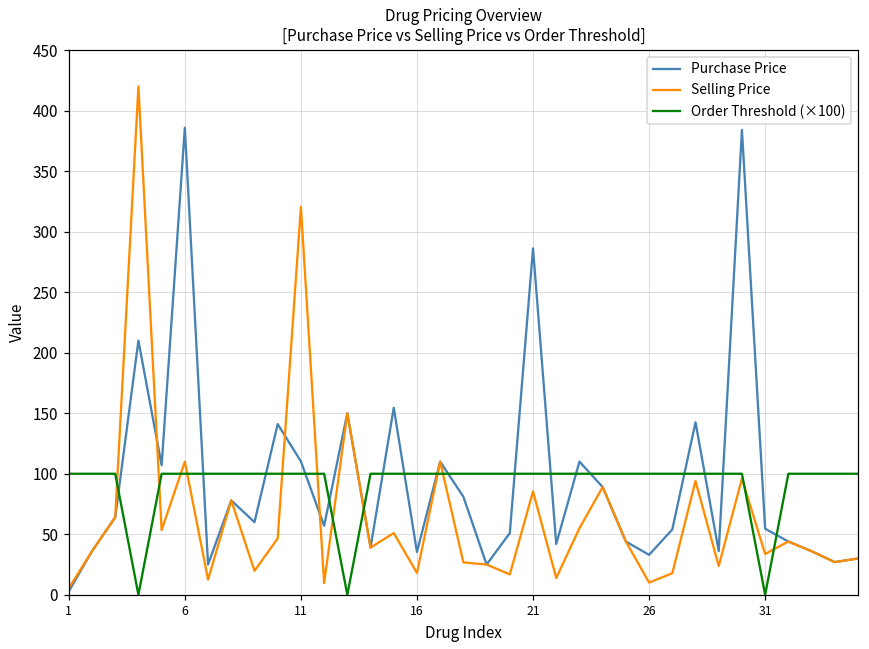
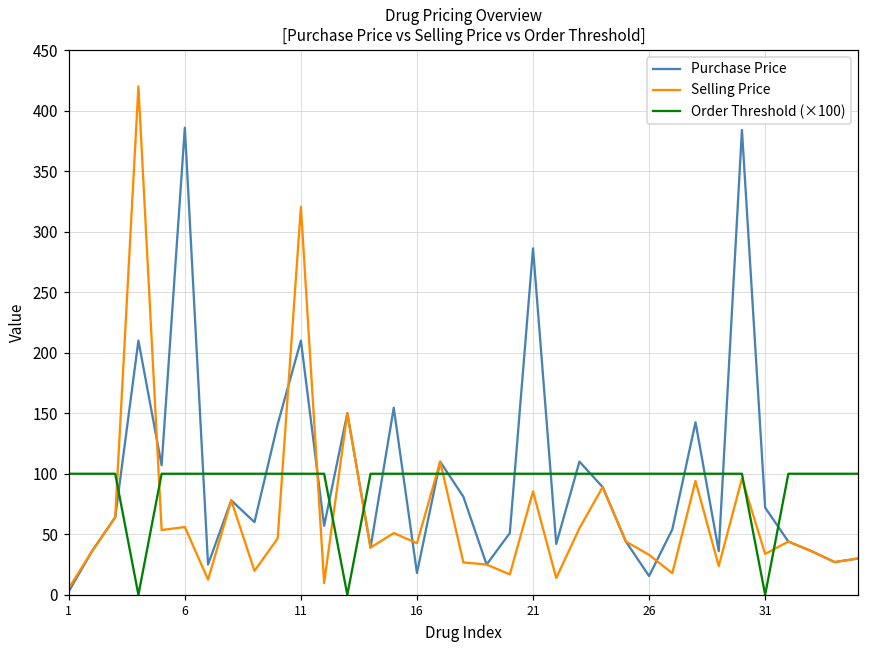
Selling Price, 6: 110 -> 56
Purchase Price, 11: 110 -> 210
Purchase Price, 16: 35 -> 18
Selling Price, 16: 18 -> 43
Purchase Price, 26: 33 -> 16
Selling Price, 26: 10 -> 33
Purchase Price, 31: 55 -> 72
